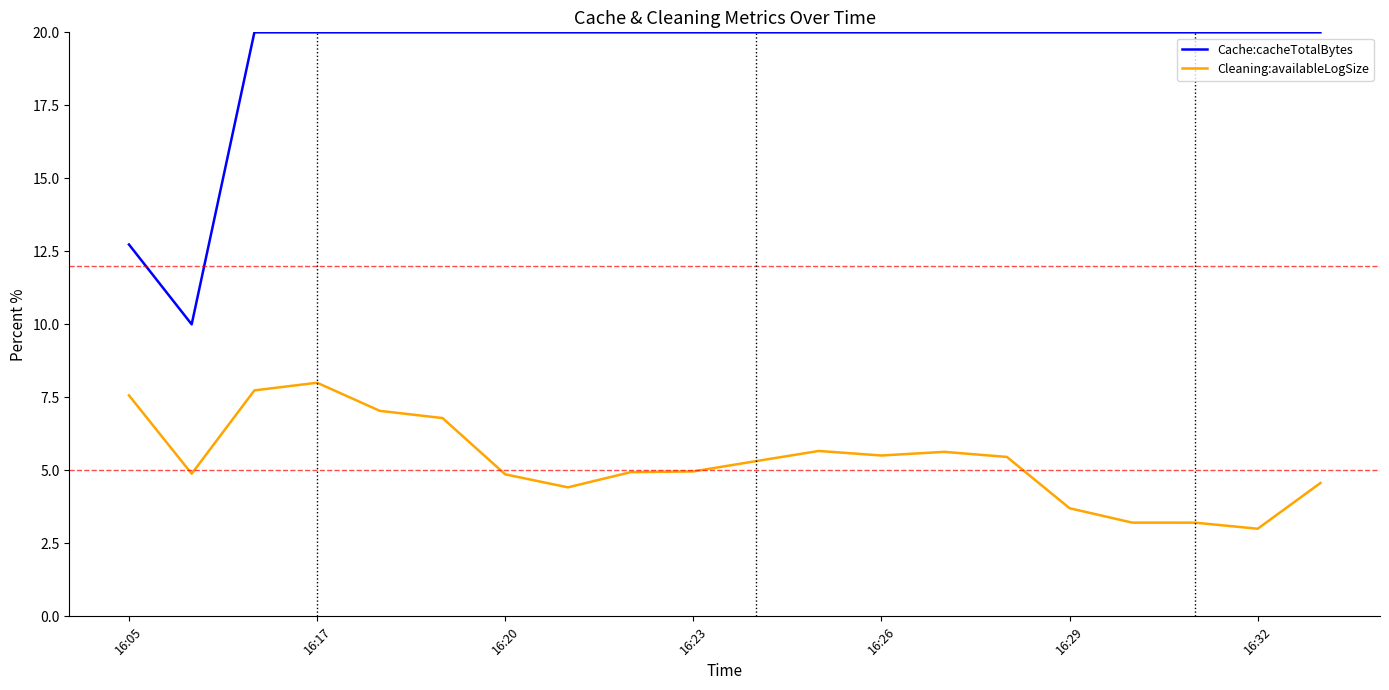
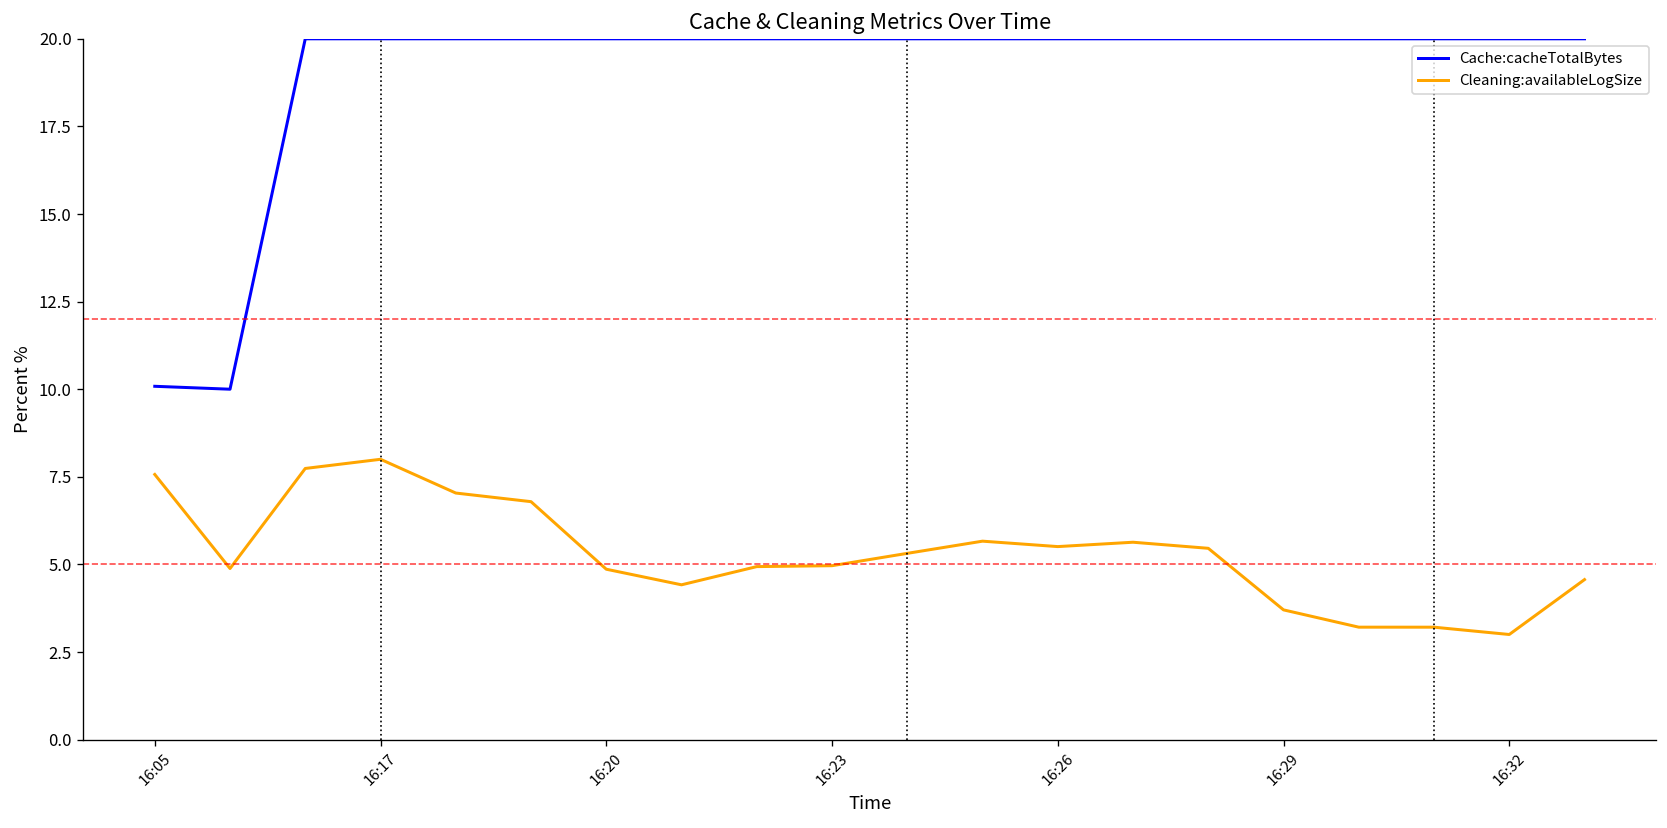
Cache:cacheTotalBytes, 16:05: 12.7 -> 10.1
